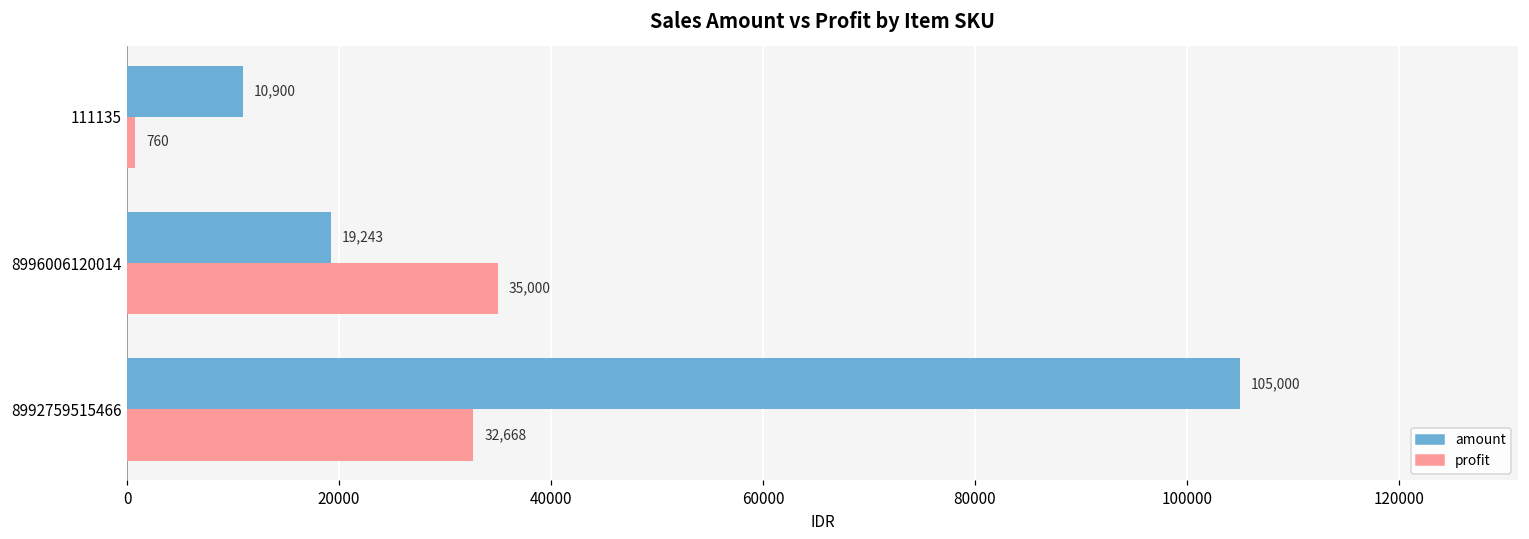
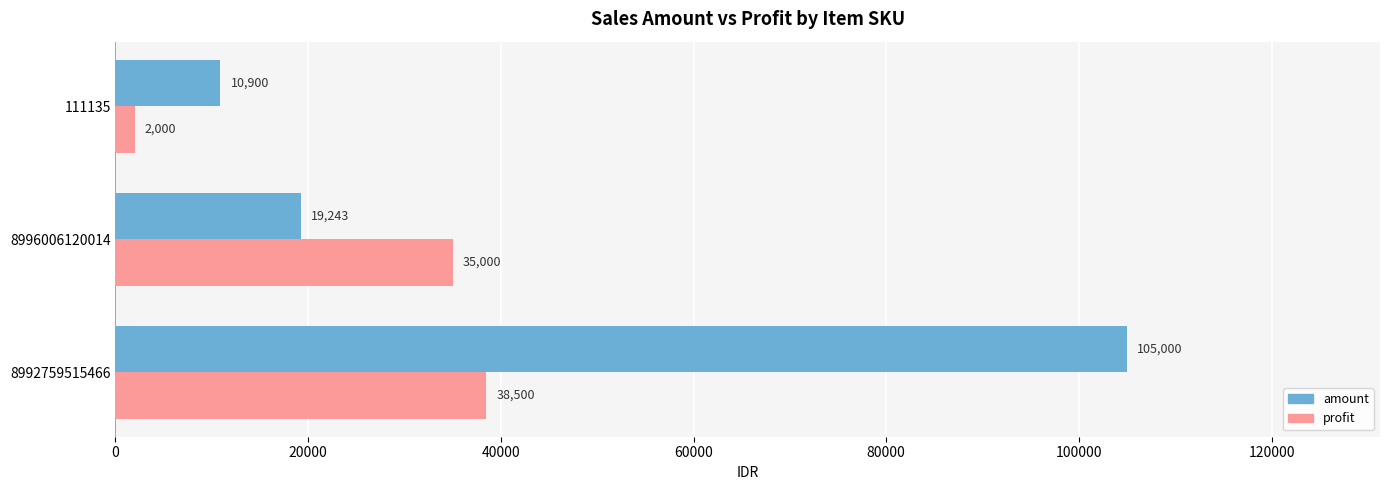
profit, 111135: 760 -> 2,000
profit, 8992759515466: 32,668 -> 38,500
